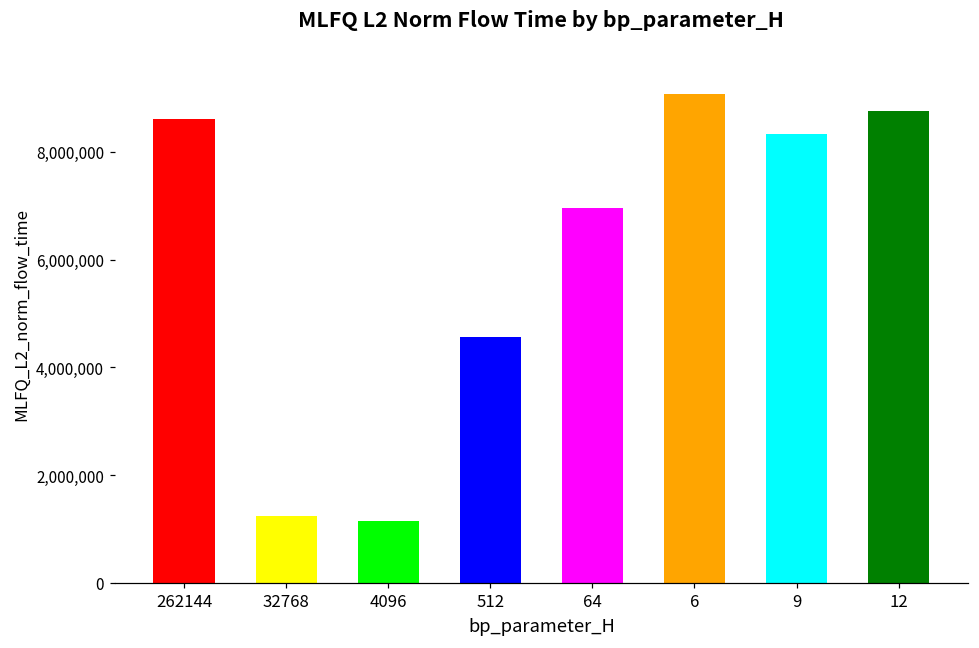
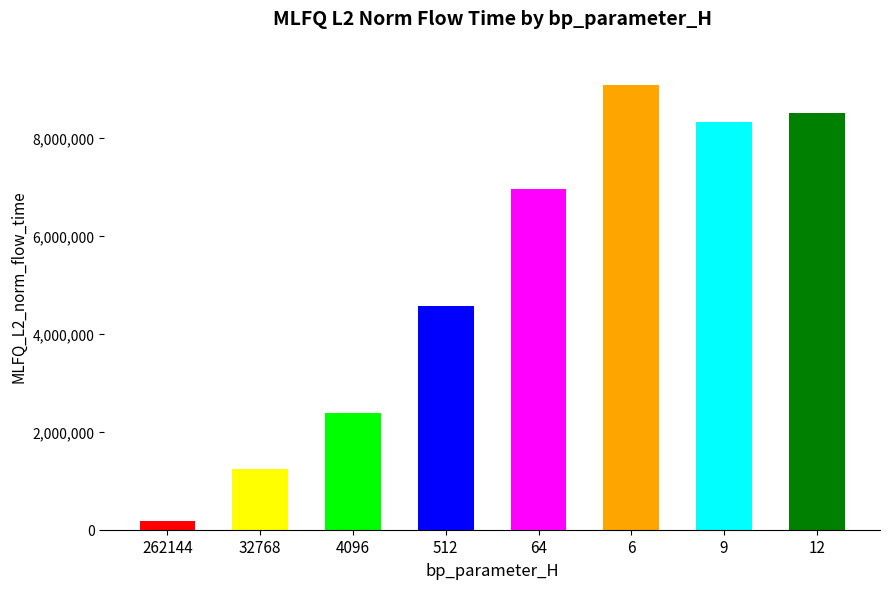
262144: 8,600,000 -> 200,000
4096: 1,100,000 -> 2,400,000
12: 8,800,000 -> 8,500,000
